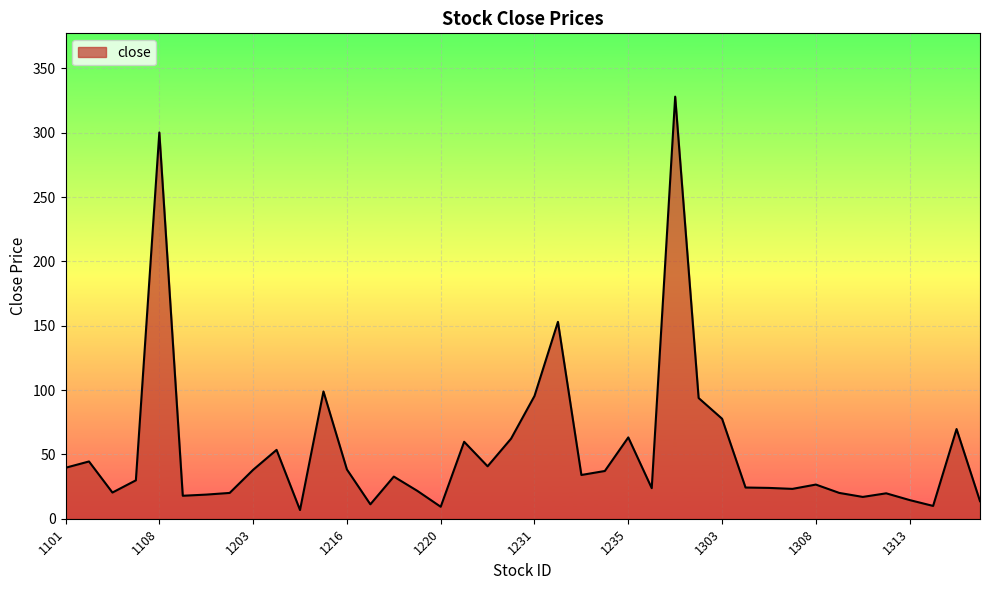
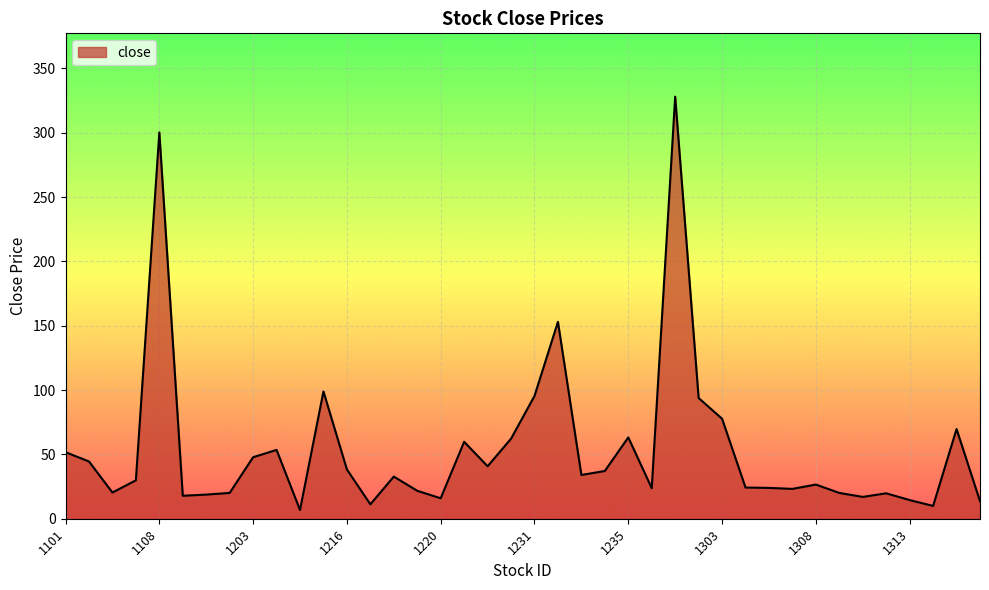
1101: 40 -> 52
1203: 38 -> 48
1220: 9 -> 16
